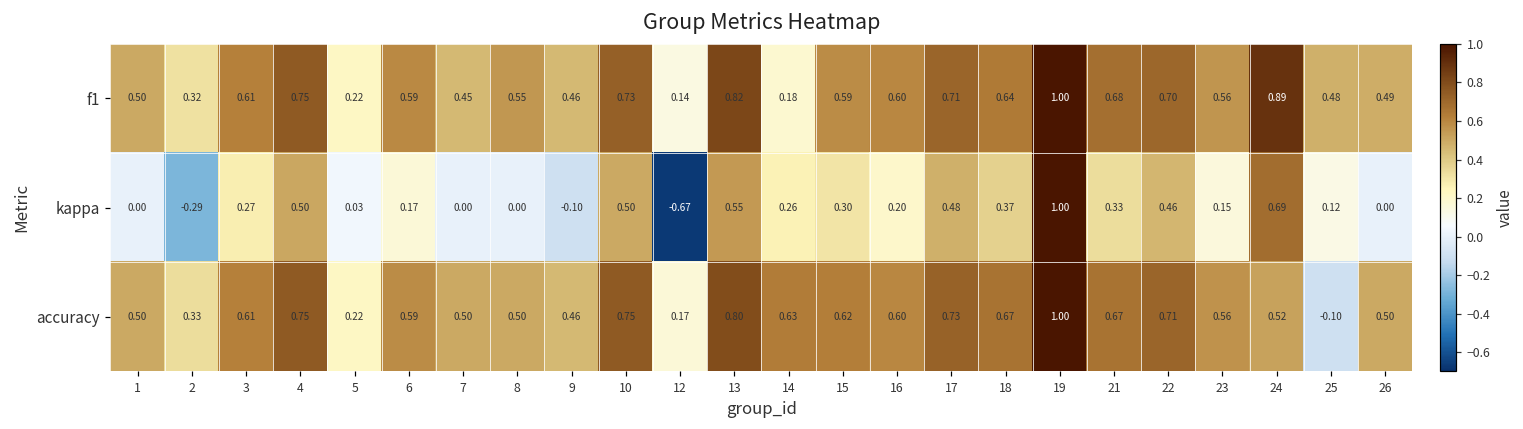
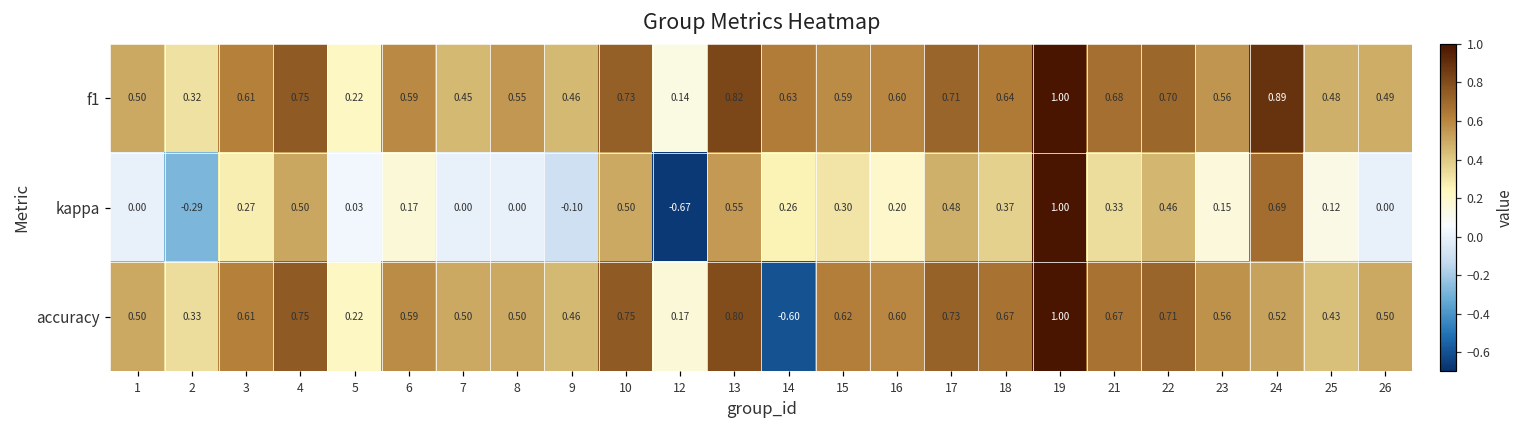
f1, 14: 0.18 -> 0.63
accuracy, 14: 0.63 -> -0.60
accuracy, 25: -0.10 -> 0.43
